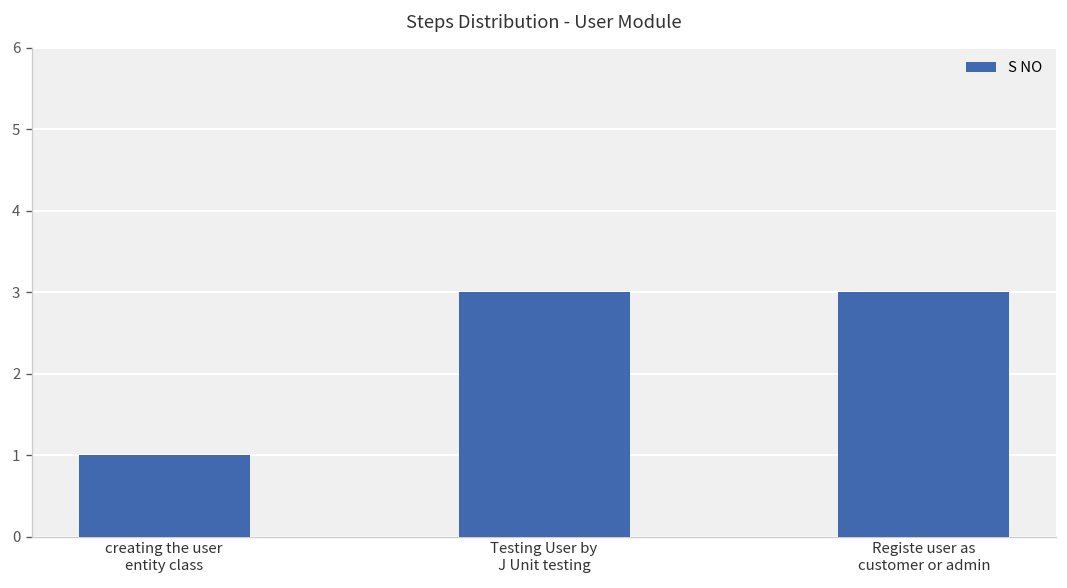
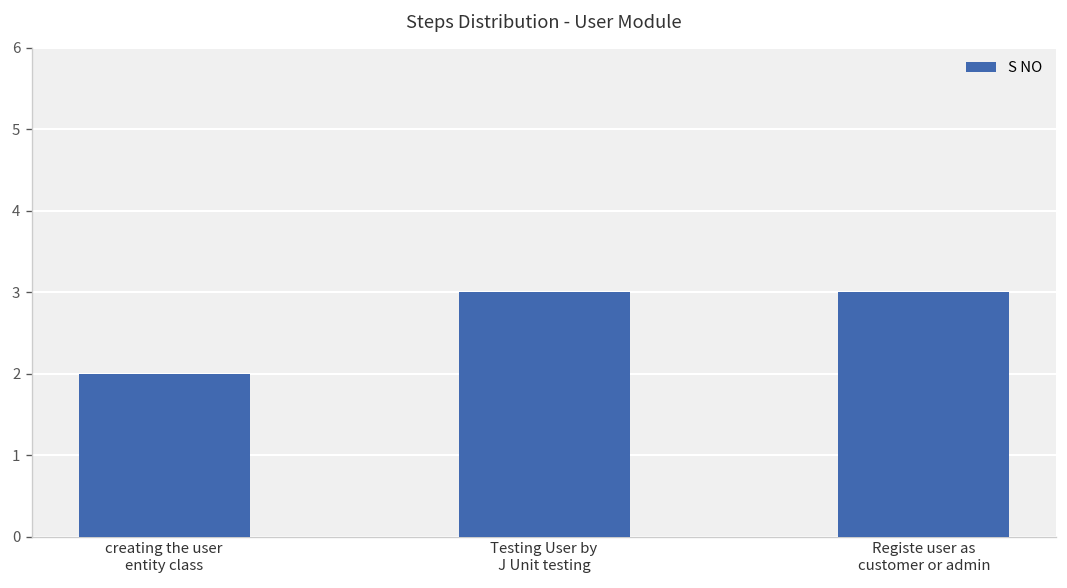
creating the user entity class: 1 -> 2
